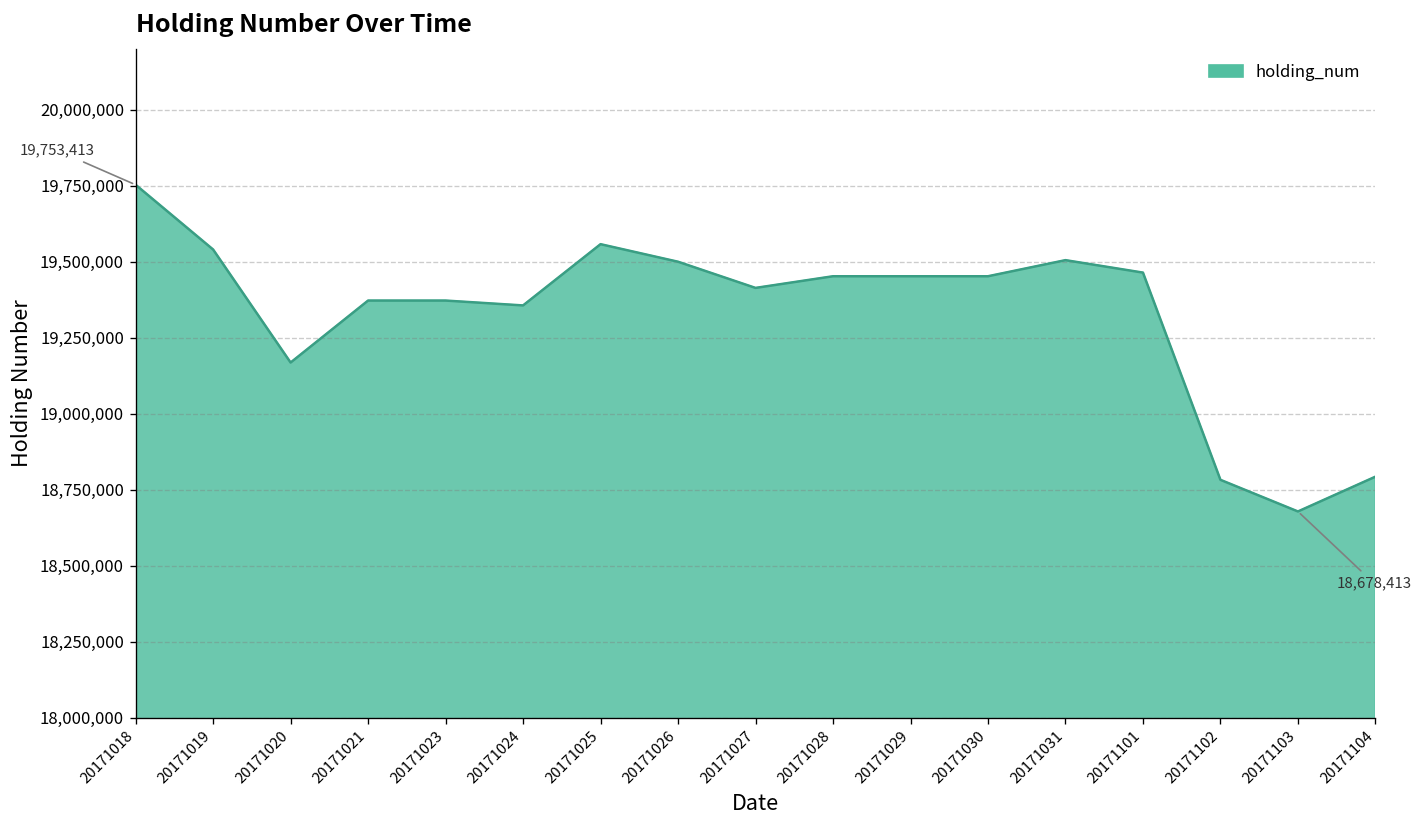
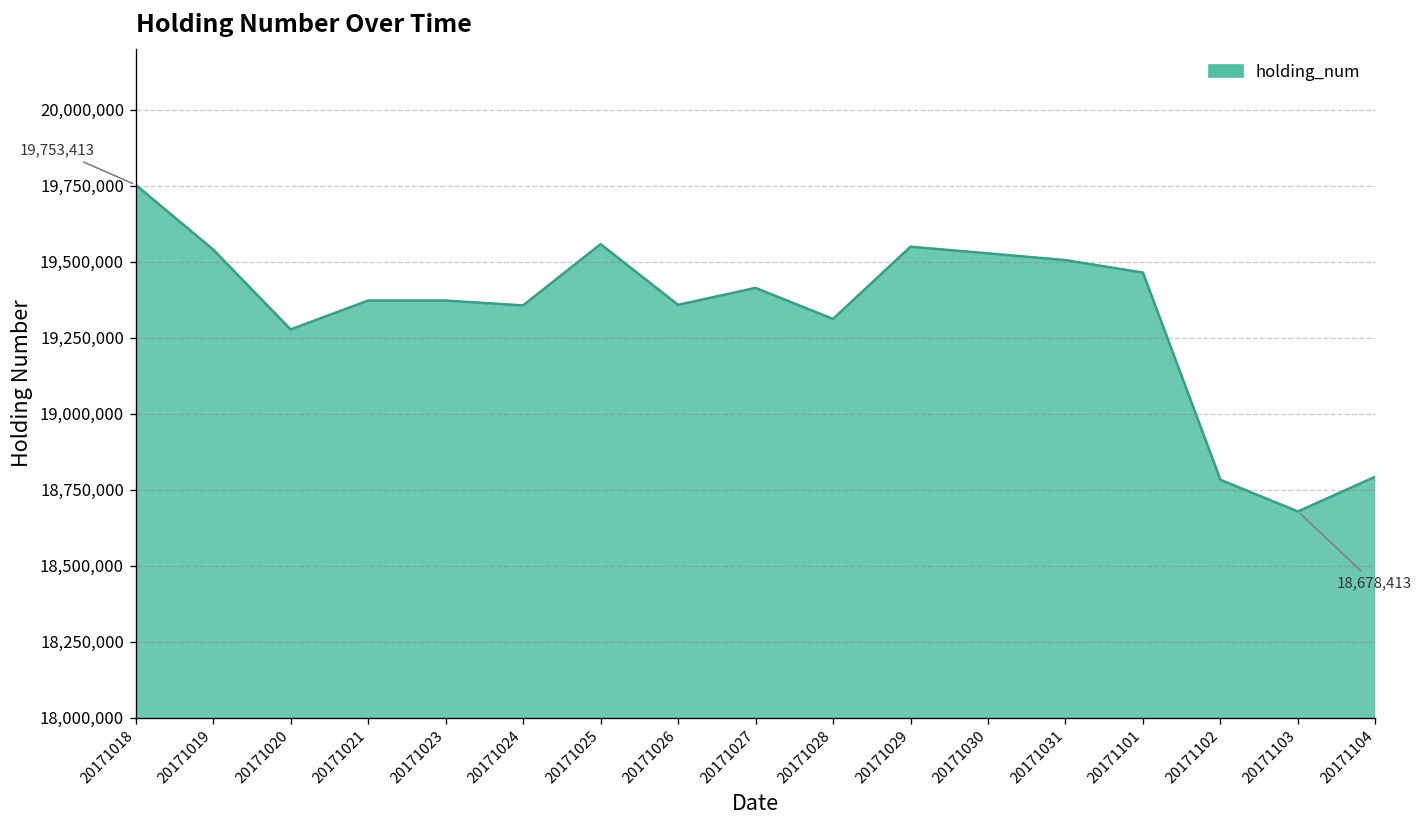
20171020: 19,170,000 -> 19,280,000
20171026: 19,500,000 -> 19,360,000
20171028: 19,450,000 -> 19,310,000
20171029: 19,450,000 -> 19,550,000
20171030: 19,450,000 -> 19,530,000
